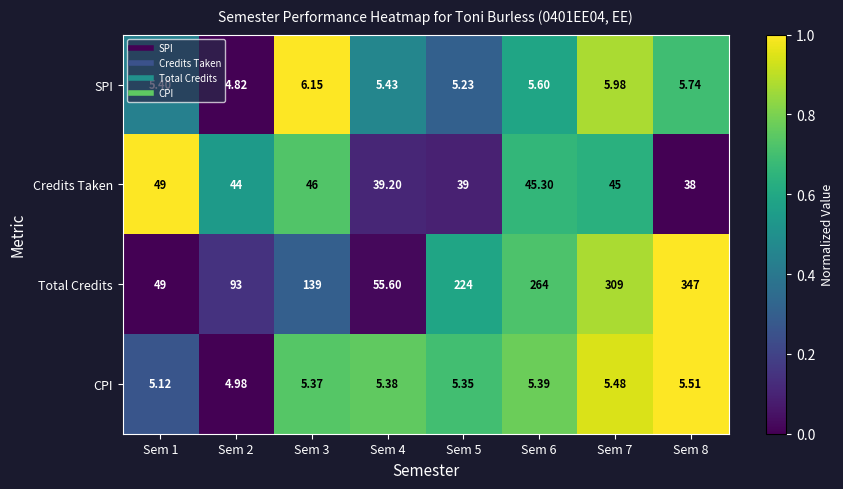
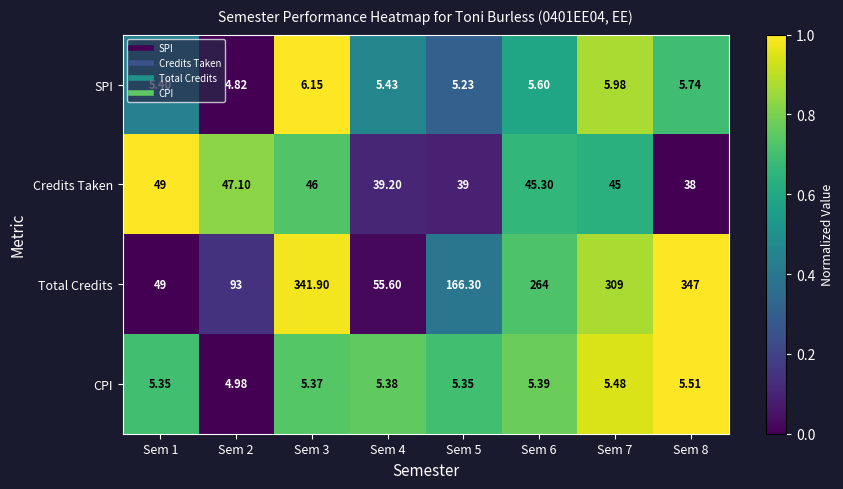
Credits Taken, Sem 2: 44 -> 47.10
Total Credits, Sem 3: 139 -> 341.90
Total Credits, Sem 5: 224 -> 166.30
CPI, Sem 1: 5.12 -> 5.35
